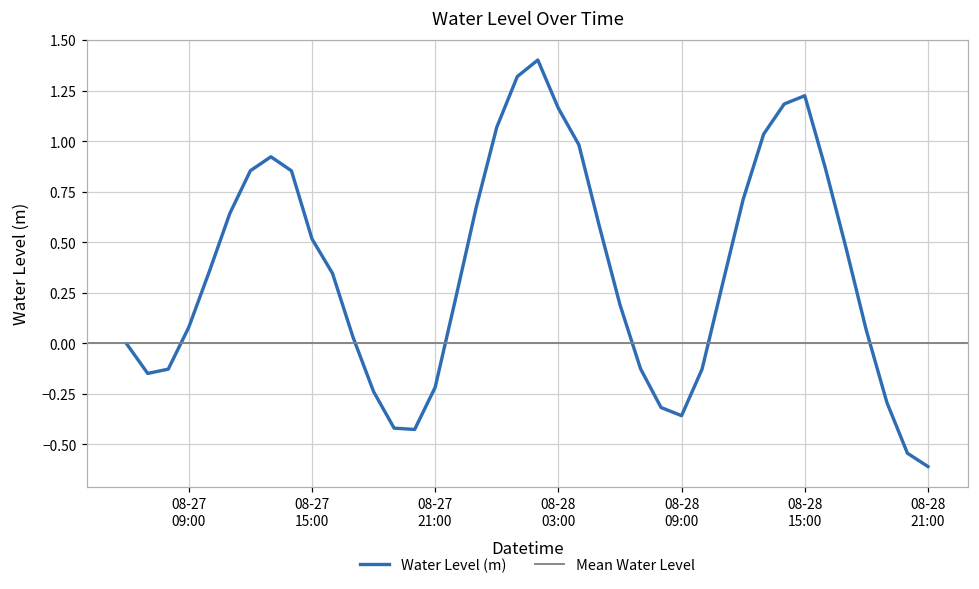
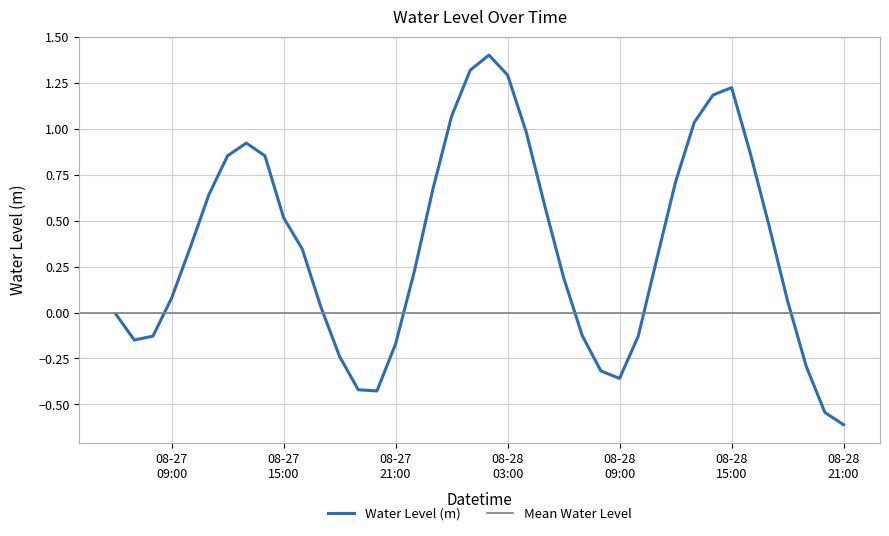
08-27 21:00: -0.22 -> -0.17
08-28 03:00: 1.16 -> 1.29
